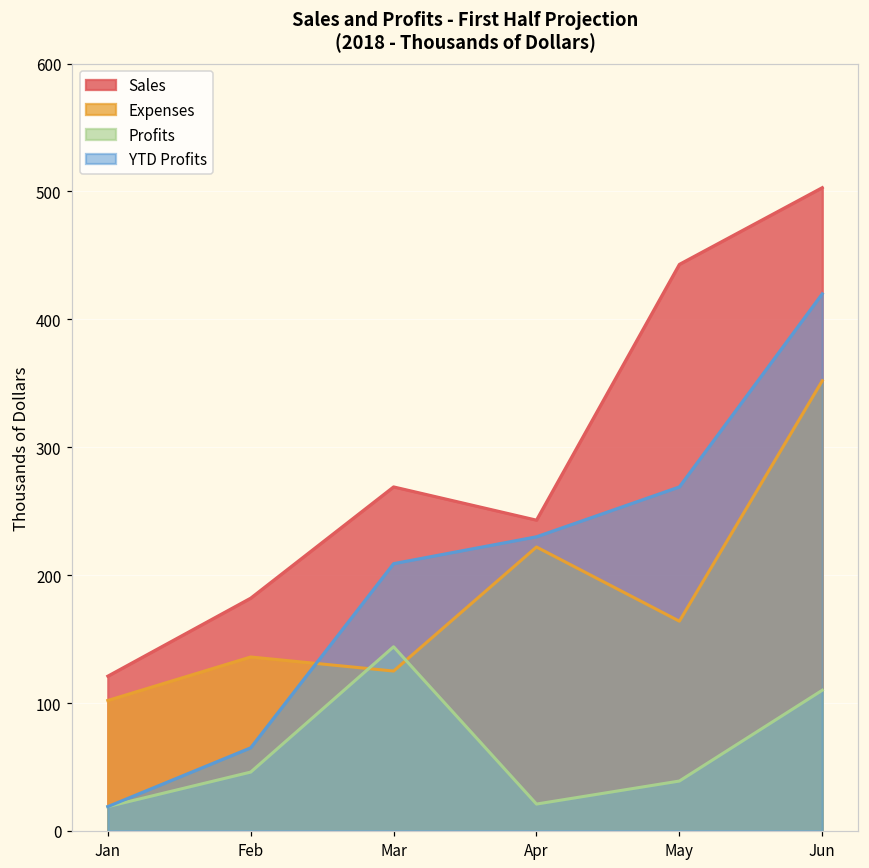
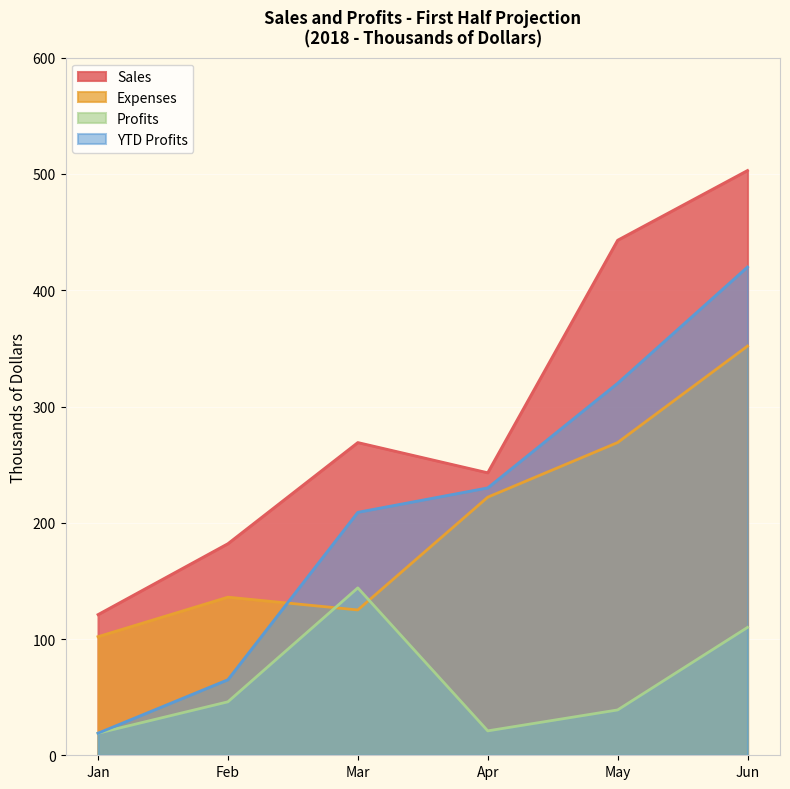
Expenses, May: 164 -> 269
YTD Profits, May: 269 -> 320
